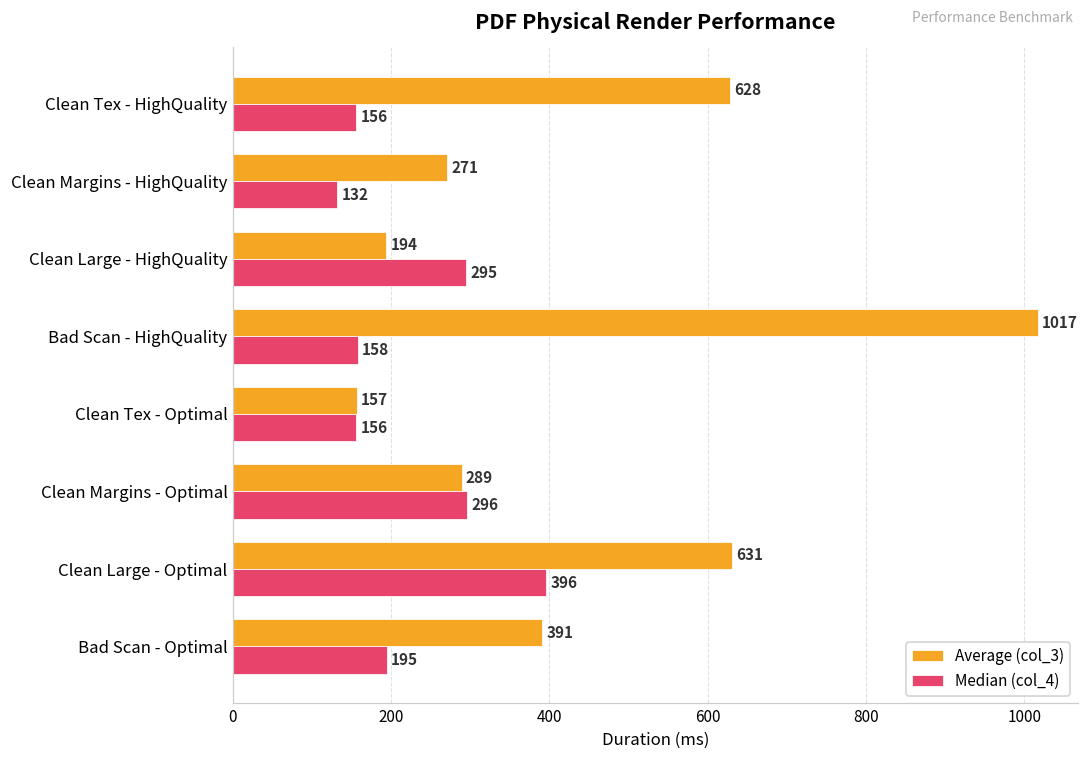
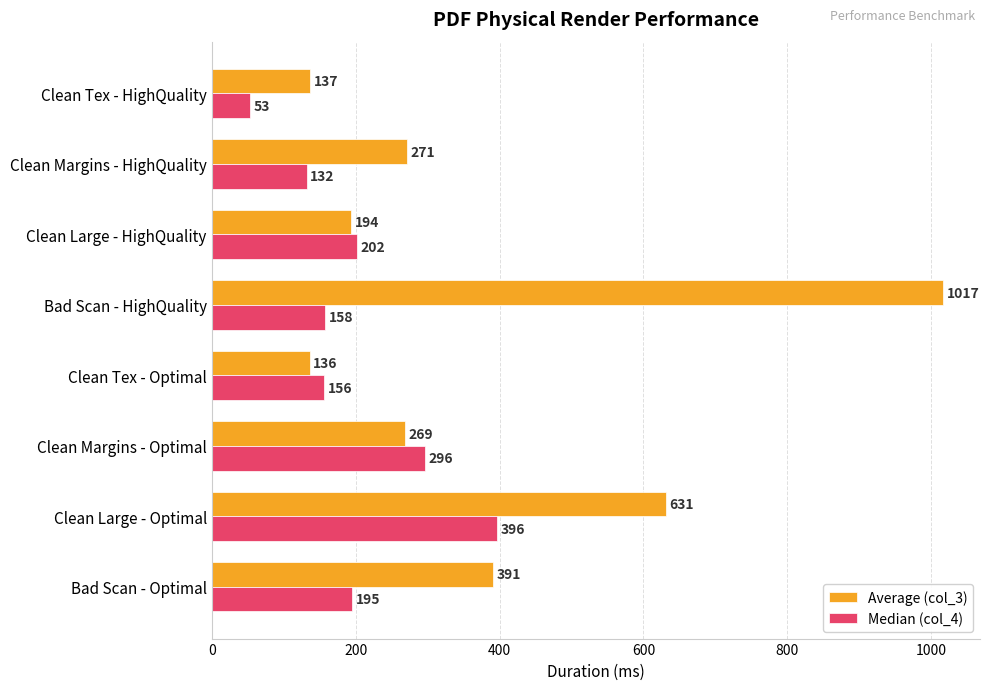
Average (col_3), Clean Tex - HighQuality: 628 -> 137
Median (col_4), Clean Tex - HighQuality: 156 -> 53
Median (col_4), Clean Large - HighQuality: 295 -> 202
Average (col_3), Clean Tex - Optimal: 157 -> 136
Average (col_3), Clean Margins - Optimal: 289 -> 269
